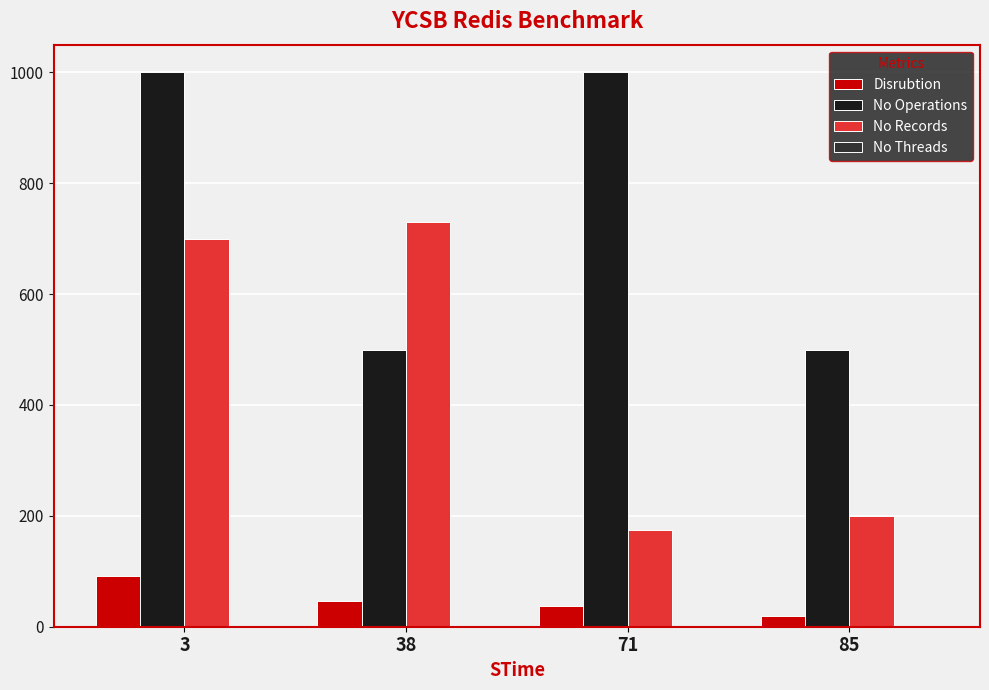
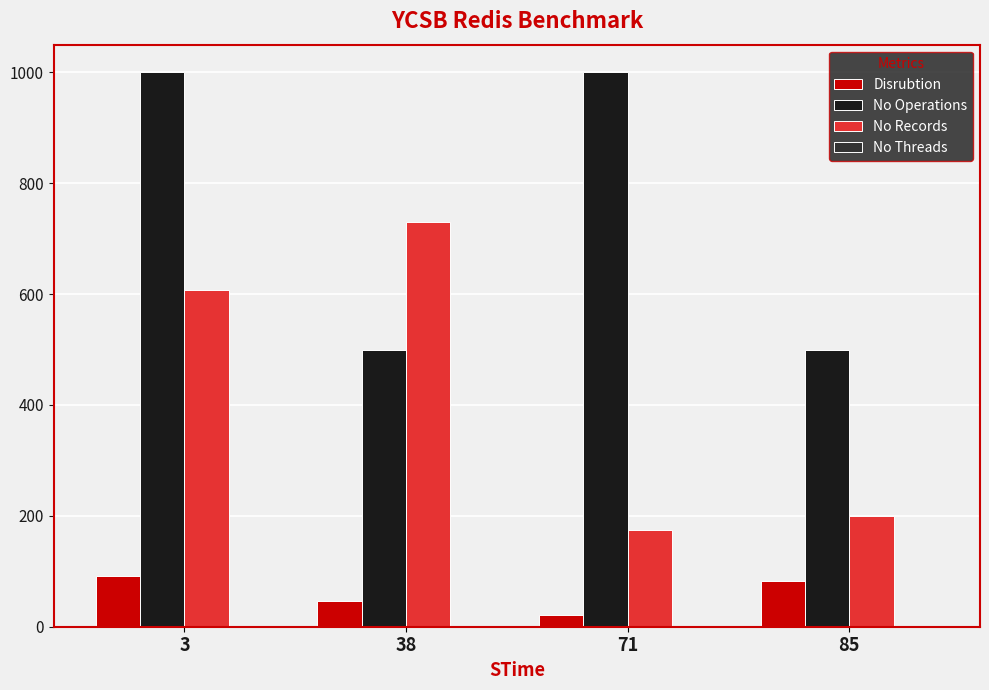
No Records, 3: 700 -> 610
Disrubtion, 71: 40 -> 20
Disrubtion, 85: 20 -> 80
